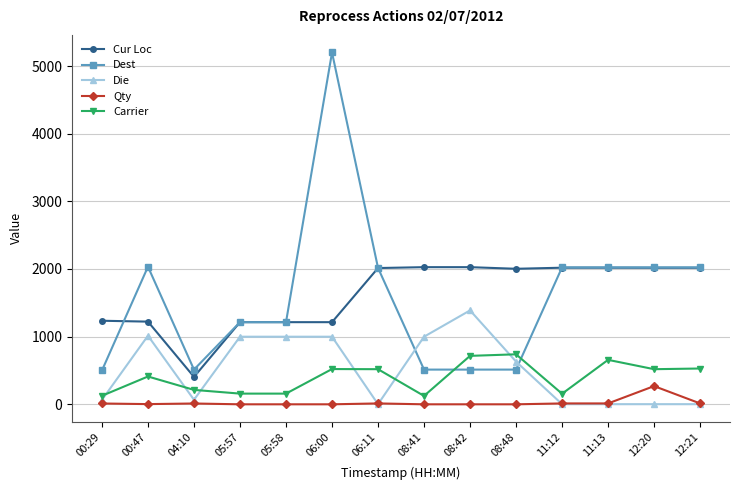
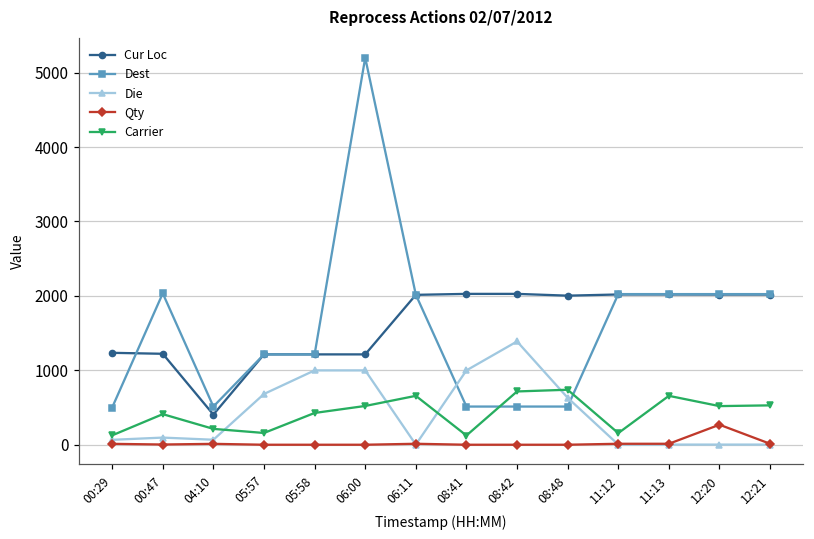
Die, 00:47: 1000 -> 100
Die, 05:57: 1000 -> 700
Carrier, 05:58: 200 -> 400
Carrier, 06:11: 500 -> 700
